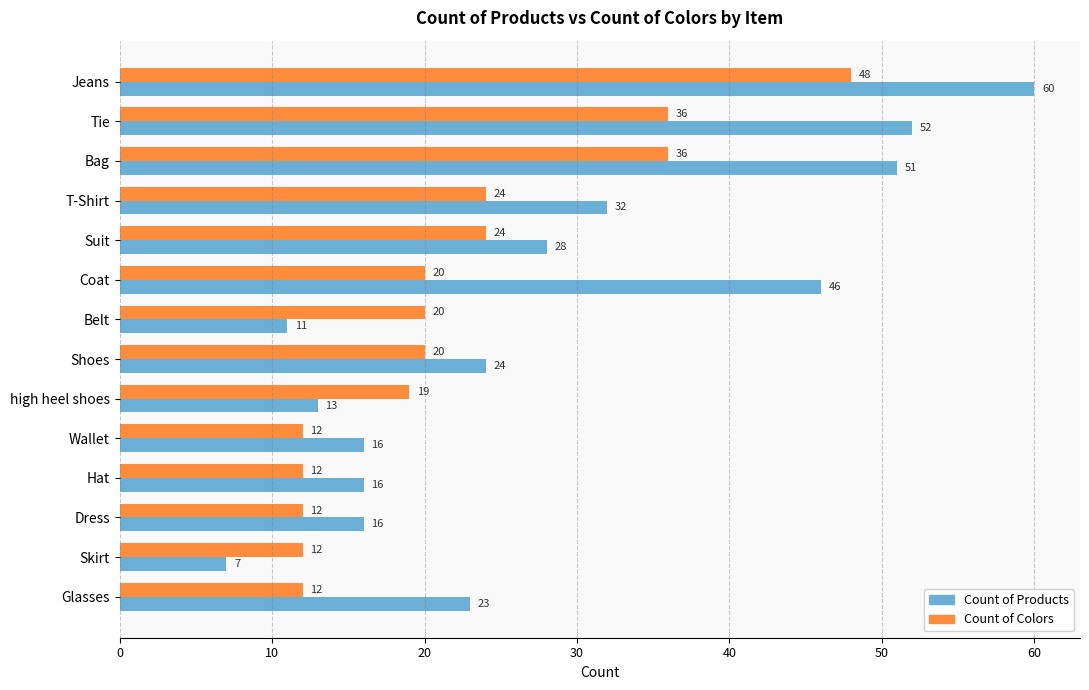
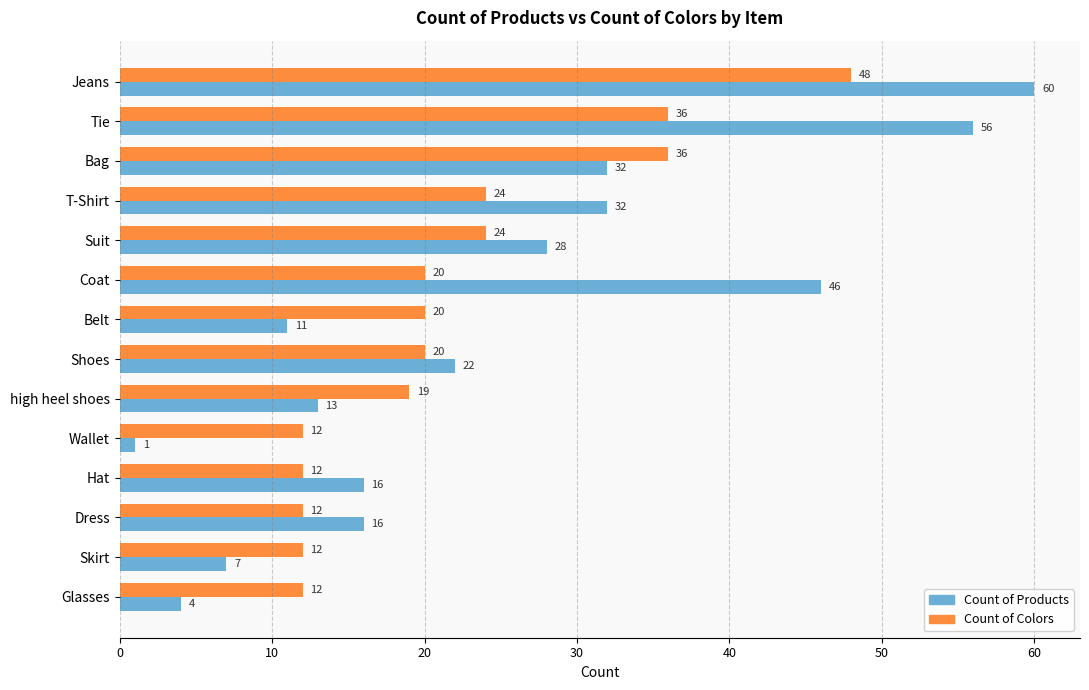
Count of Products, Tie: 52 -> 56
Count of Products, Bag: 51 -> 32
Count of Products, Shoes: 24 -> 22
Count of Products, Wallet: 16 -> 1
Count of Products, Glasses: 23 -> 4
